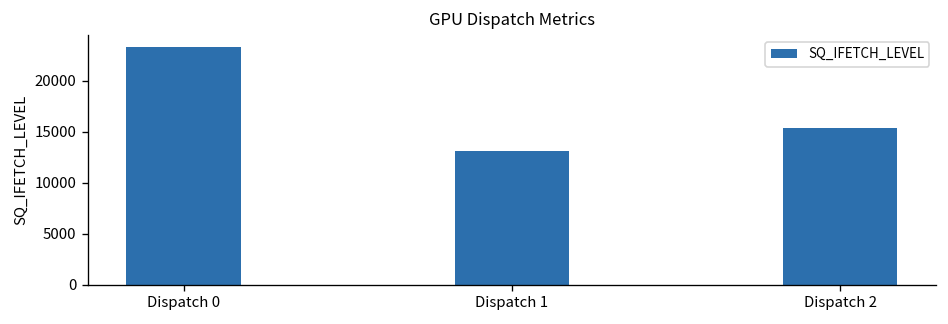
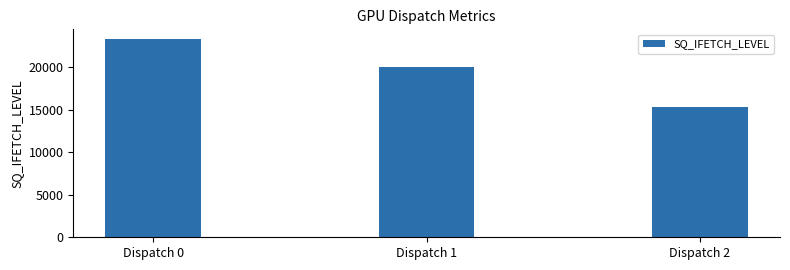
Dispatch 1: 13000 -> 20000
